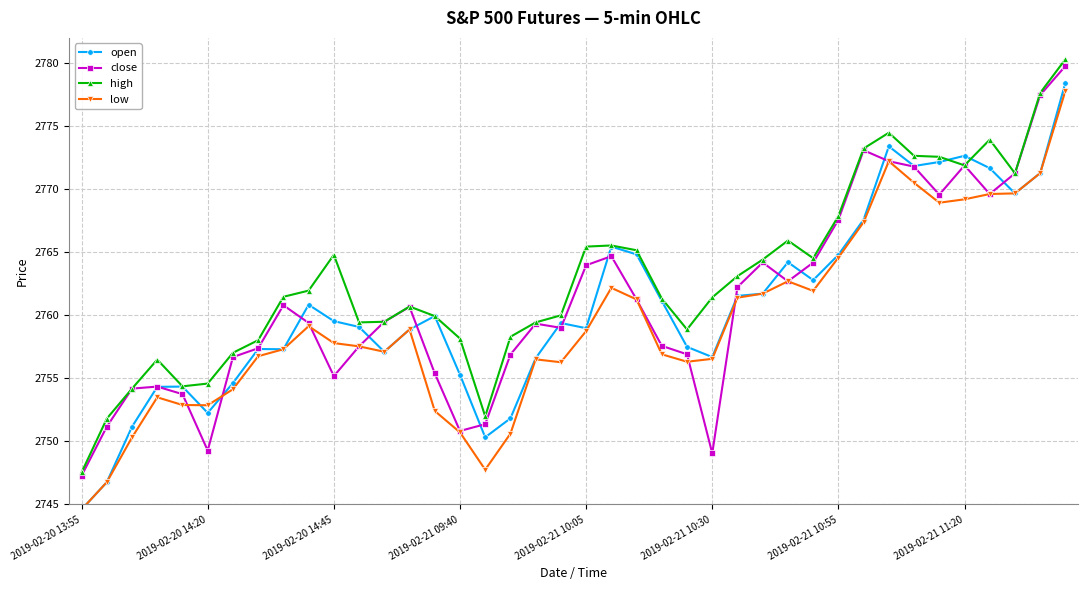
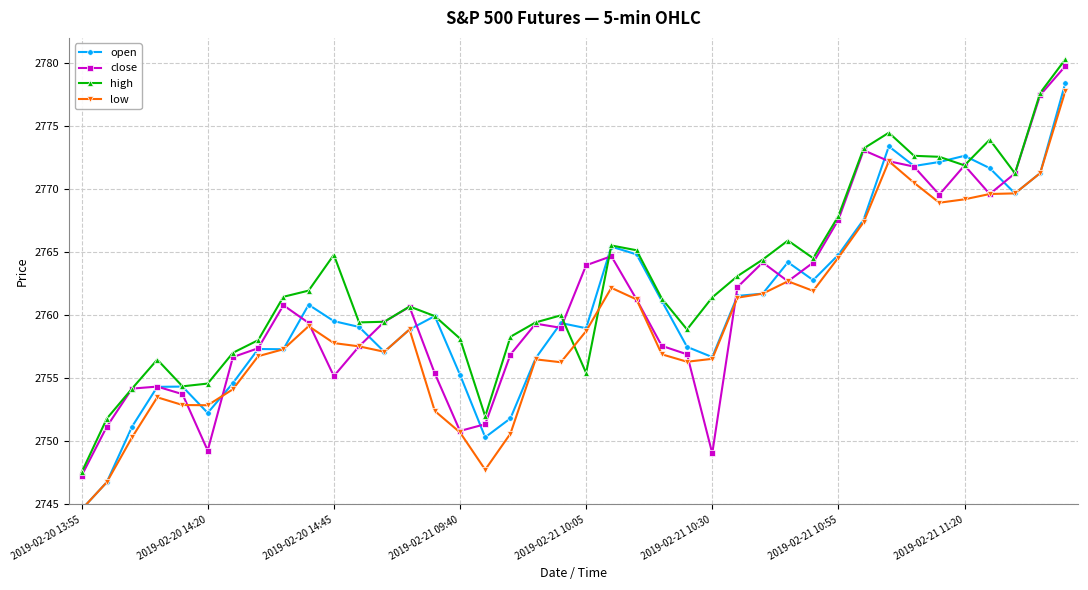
high, 2019-02-21 10:05: 2765.5 -> 2755.4
